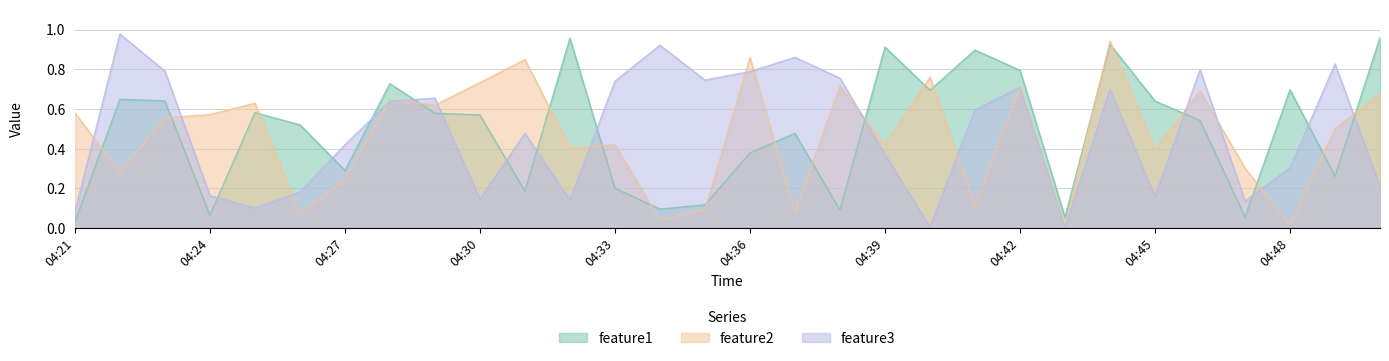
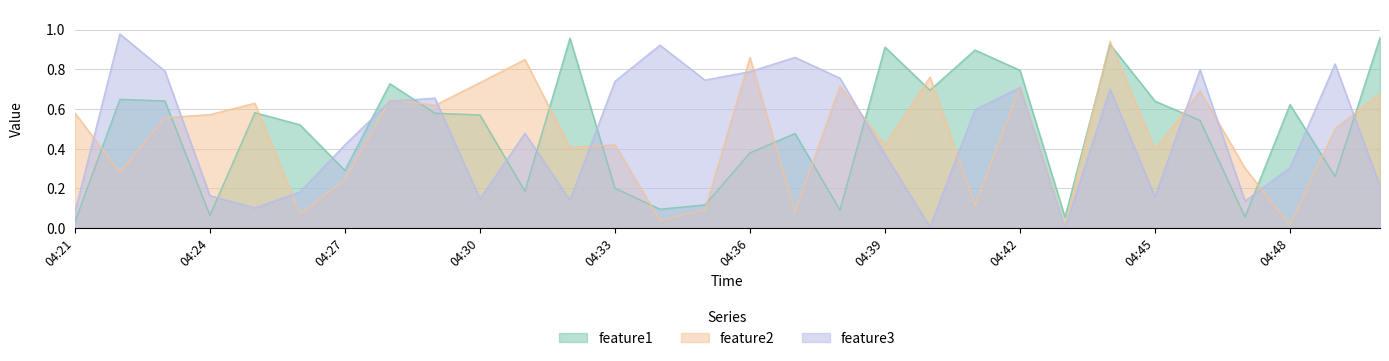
feature1, 04:48: 0.70 -> 0.62
